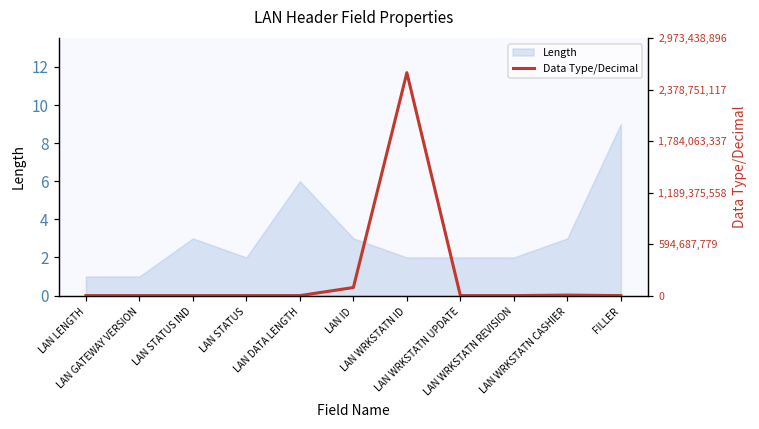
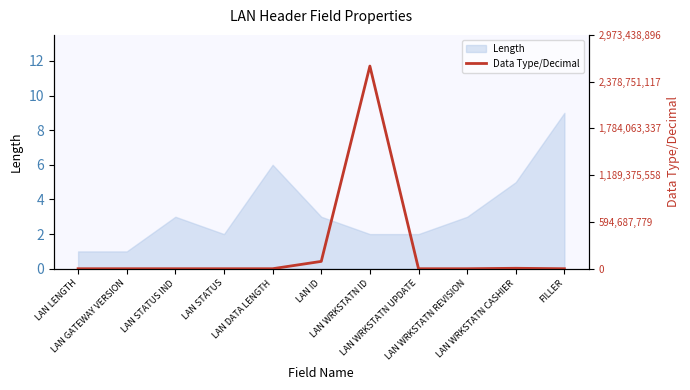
Length, LAN WRKSTATN REVISION: 2 -> 3
Length, LAN WRKSTATN CASHIER: 3 -> 5
